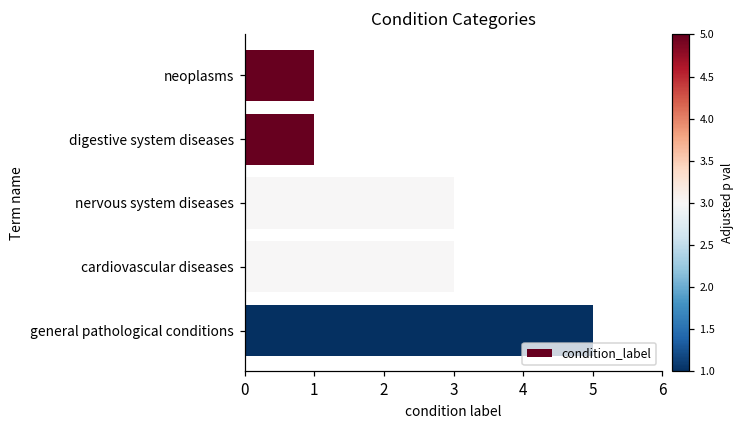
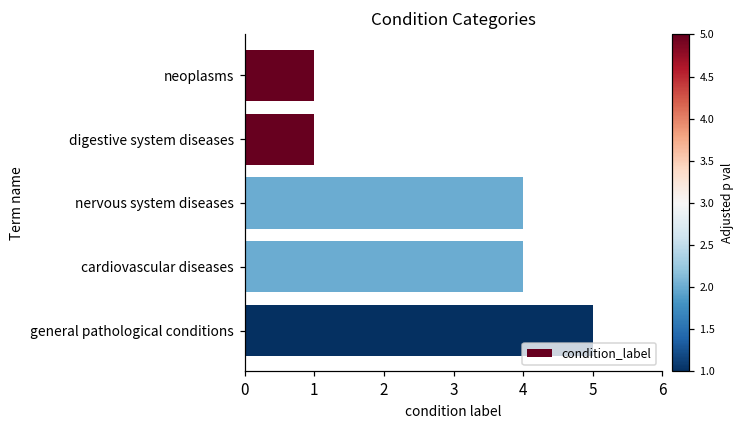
nervous system diseases: 3 -> 4
cardiovascular diseases: 3 -> 4
